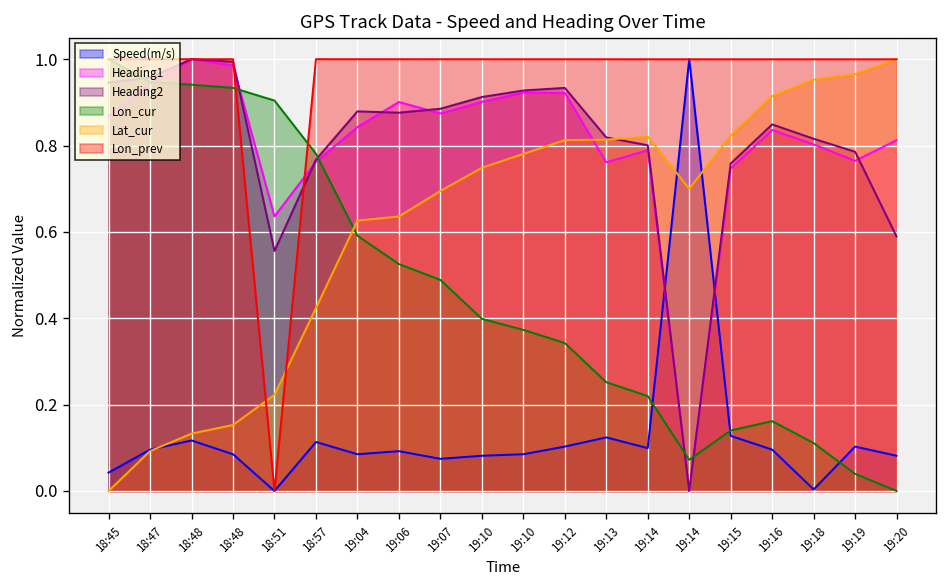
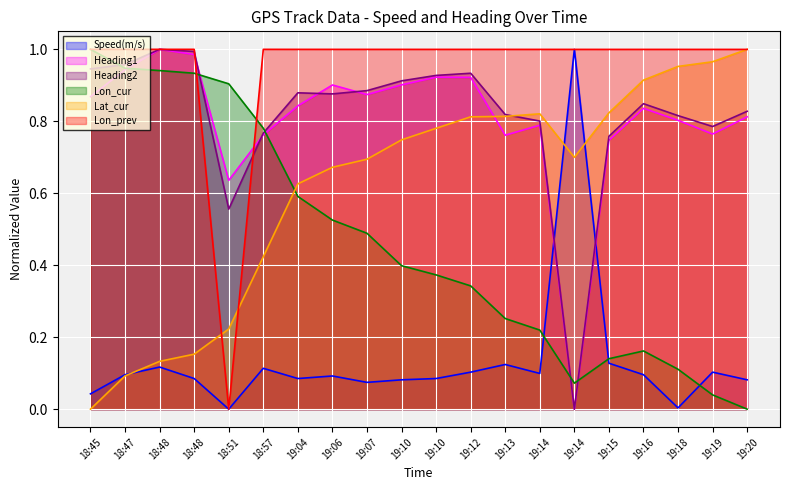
Lat_cur, 19:06: 0.64 -> 0.67
Heading2, 19:20: 0.59 -> 0.83
